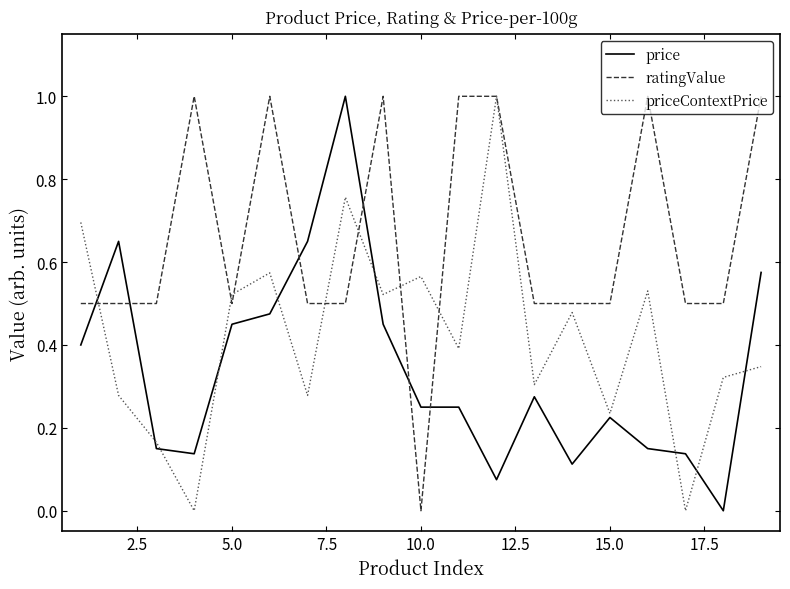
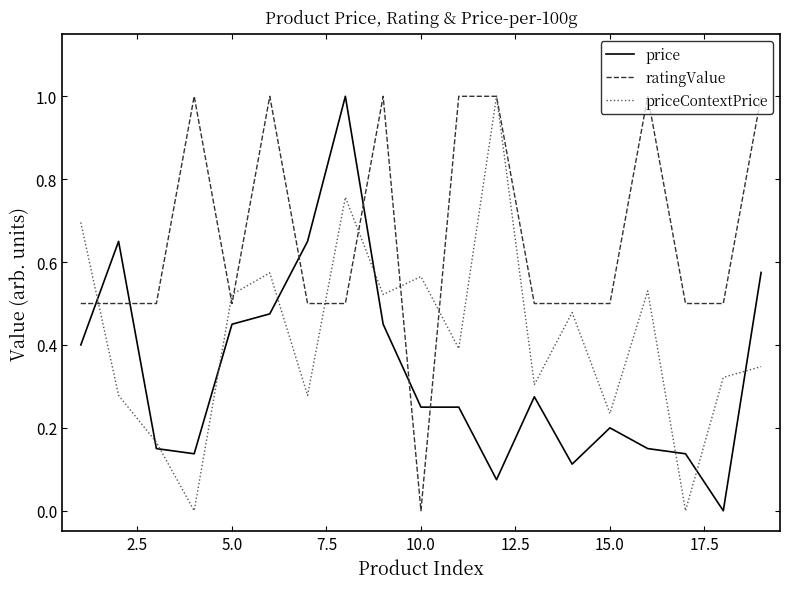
price, 15.0: 0.22 -> 0.20
